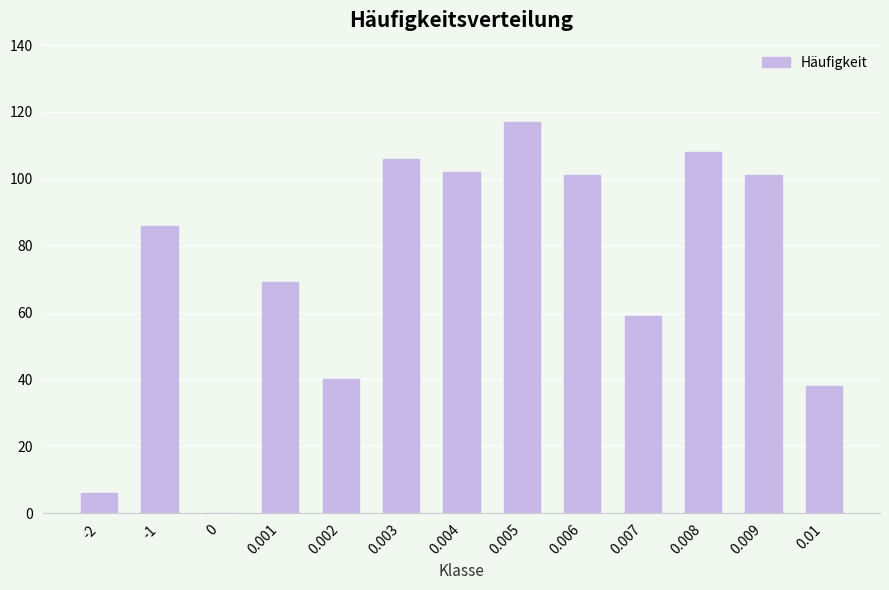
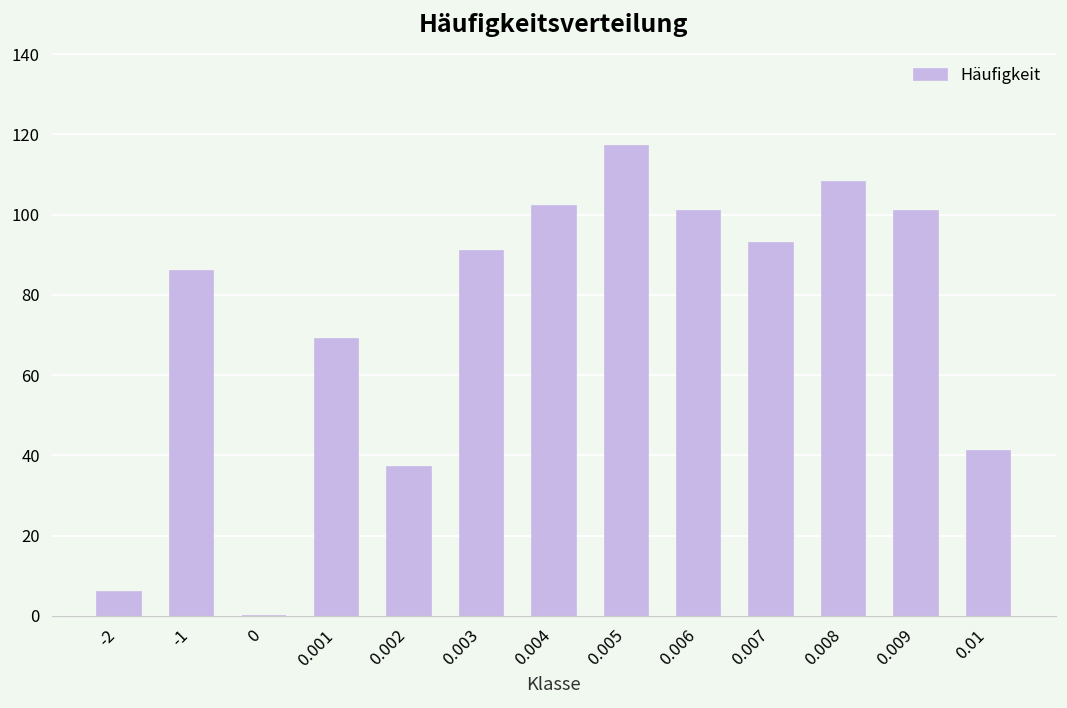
0.002: 40 -> 37
0.003: 106 -> 91
0.007: 59 -> 93
0.01: 38 -> 41
